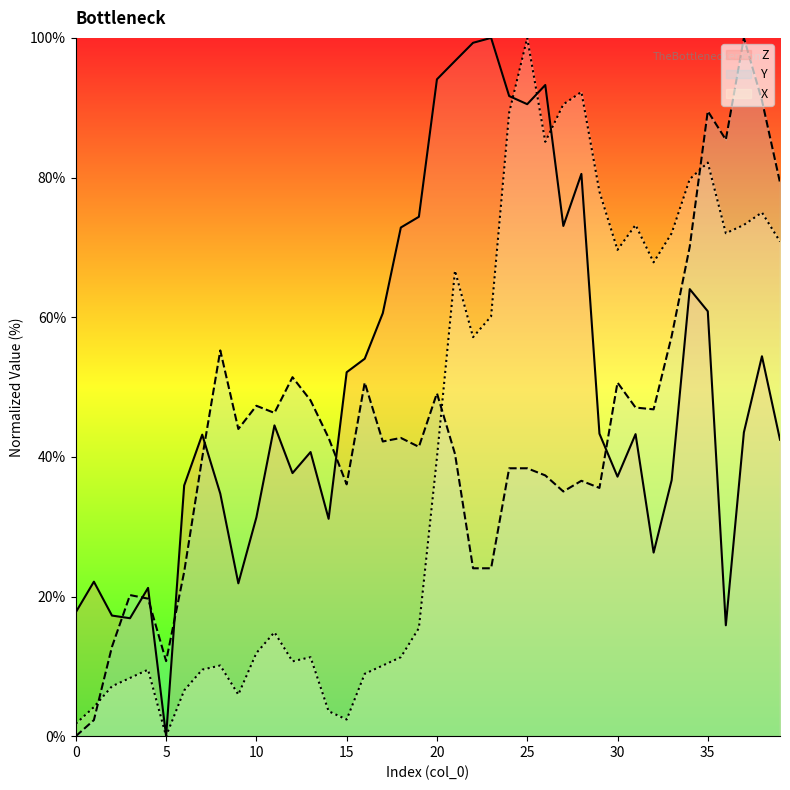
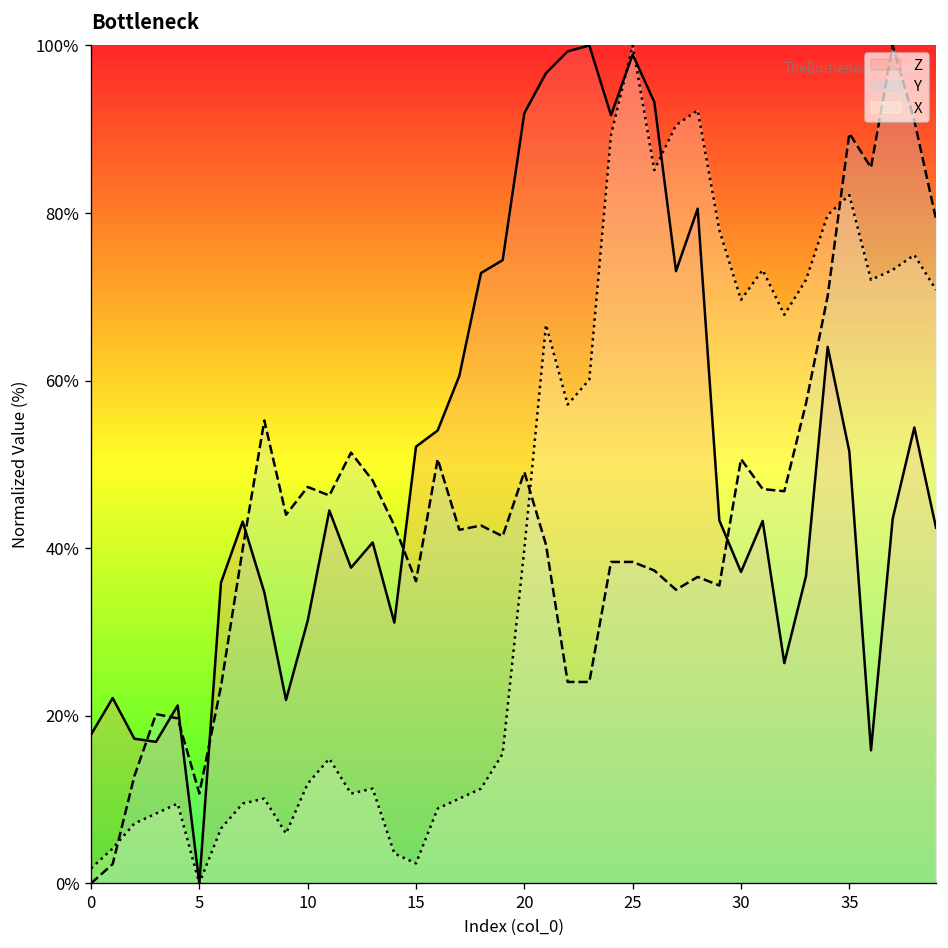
Z, 20: 94% -> 92%
Z, 25: 91% -> 99%
Z, 35: 61% -> 52%
